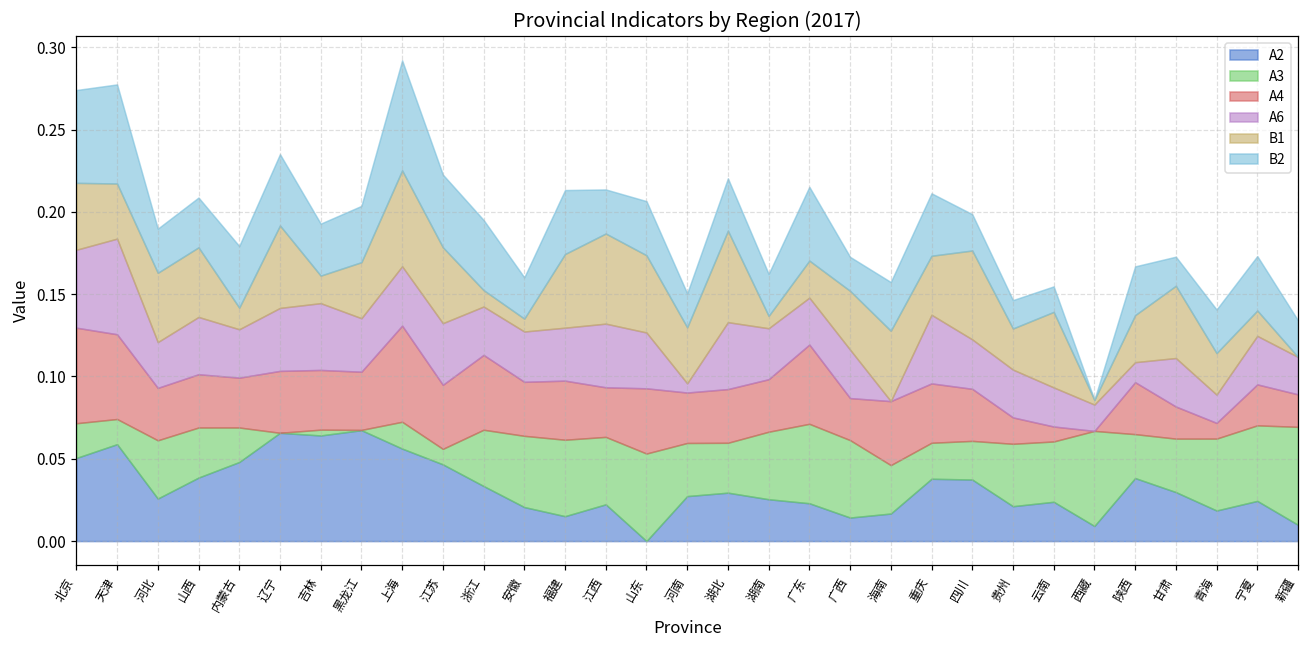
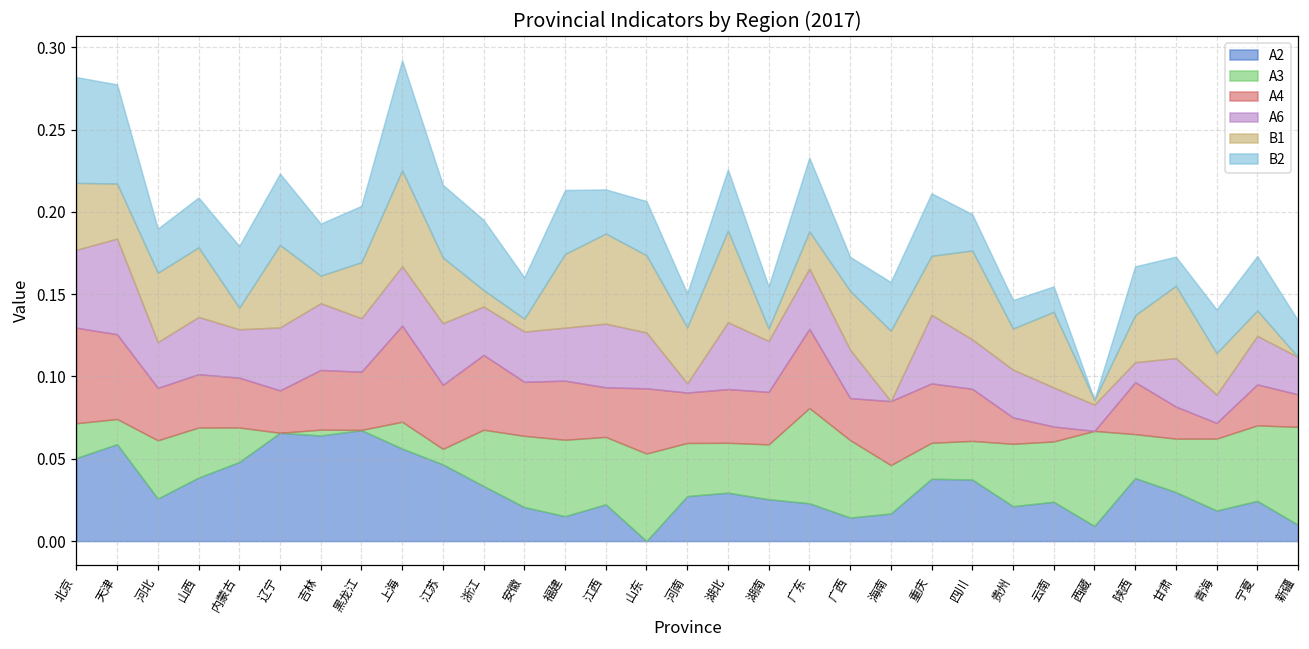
B2, 北京: 0.056 -> 0.064
A4, 辽宁: 0.038 -> 0.026
B1, 江苏: 0.046 -> 0.040
B2, 湖北: 0.032 -> 0.037
A3, 湖南: 0.041 -> 0.033
A3, 广东: 0.048 -> 0.058
A6, 广东: 0.029 -> 0.037
